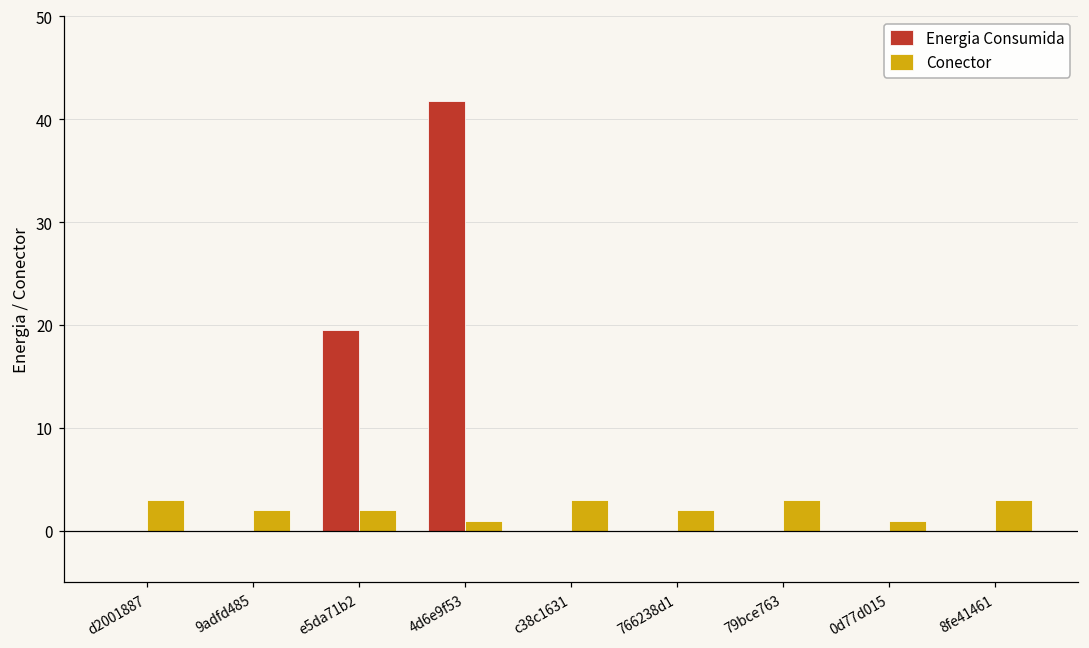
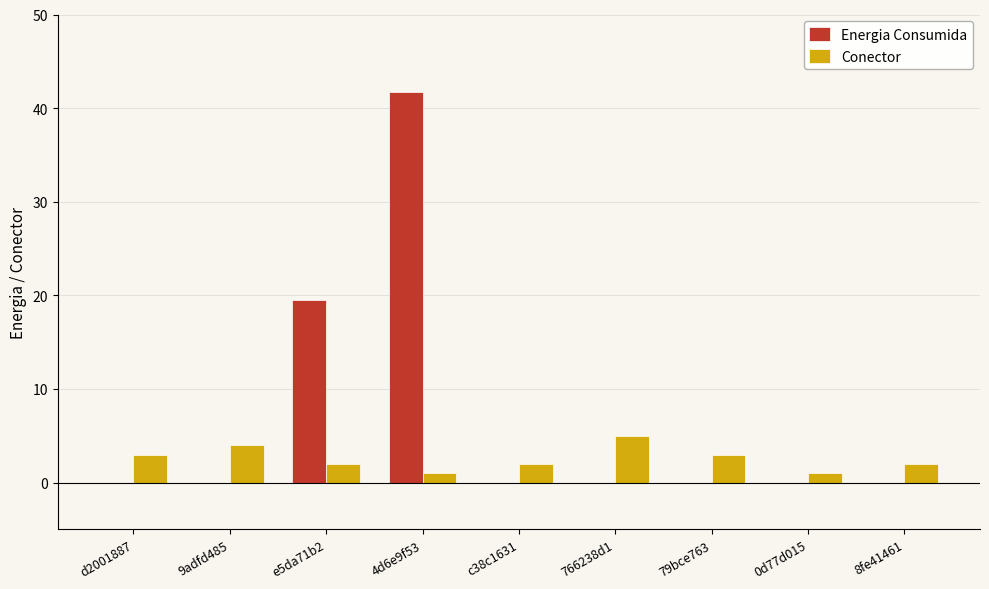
Conector, 9adfd485: 2 -> 4
Conector, c38c1631: 3 -> 2
Conector, 766238d1: 2 -> 5
Conector, 8fe41461: 3 -> 2
